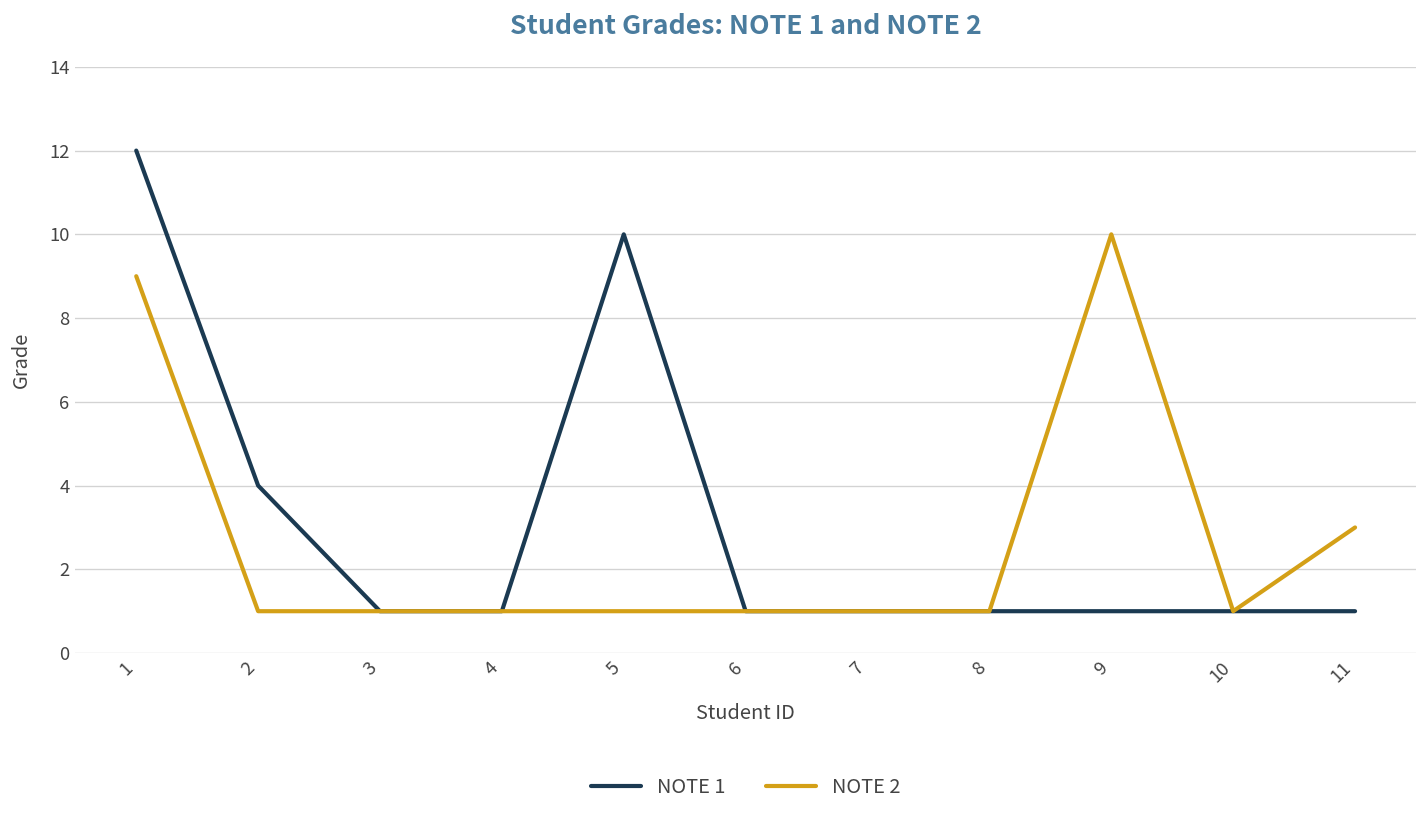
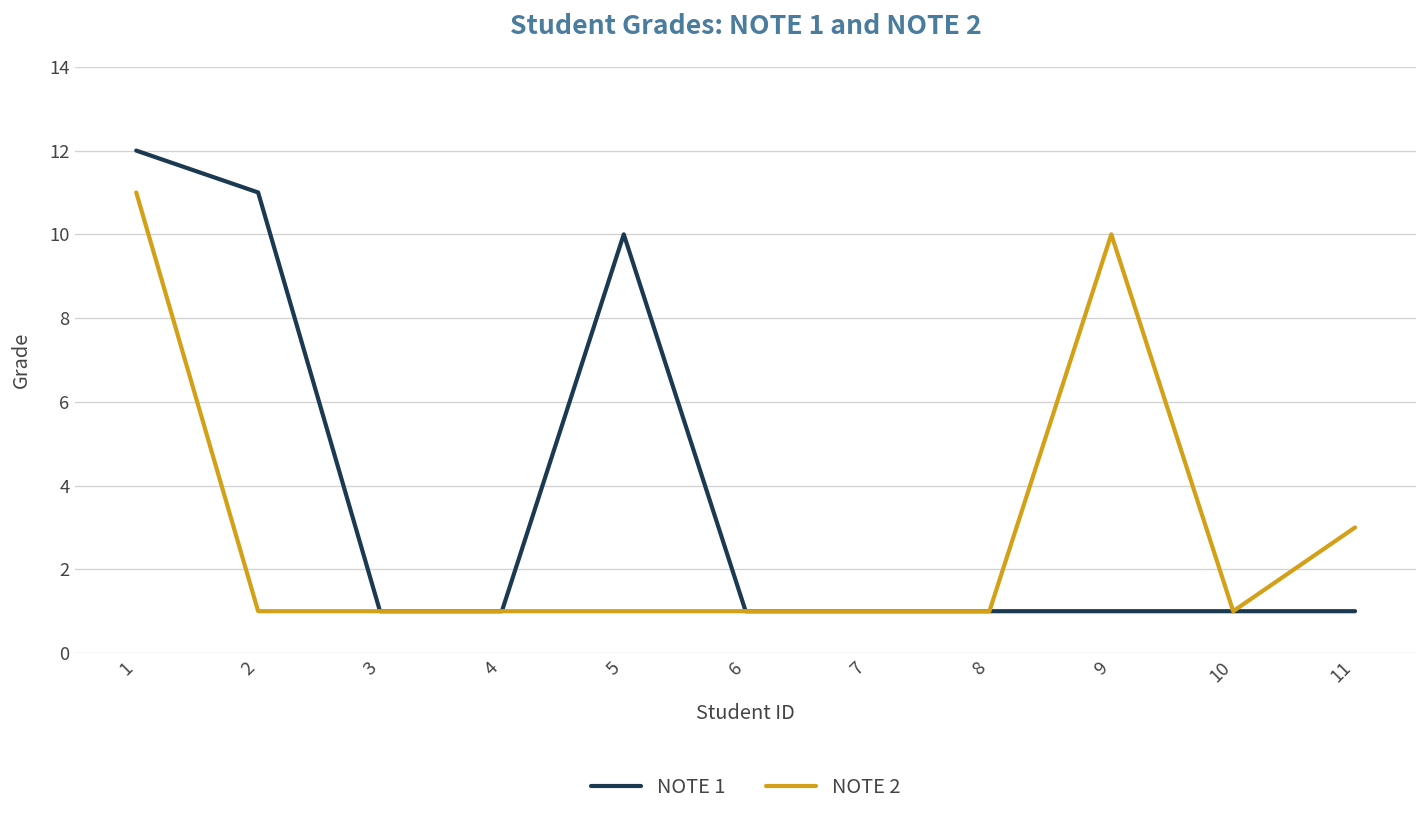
NOTE 2, 1: 9 -> 11
NOTE 1, 2: 4 -> 11
